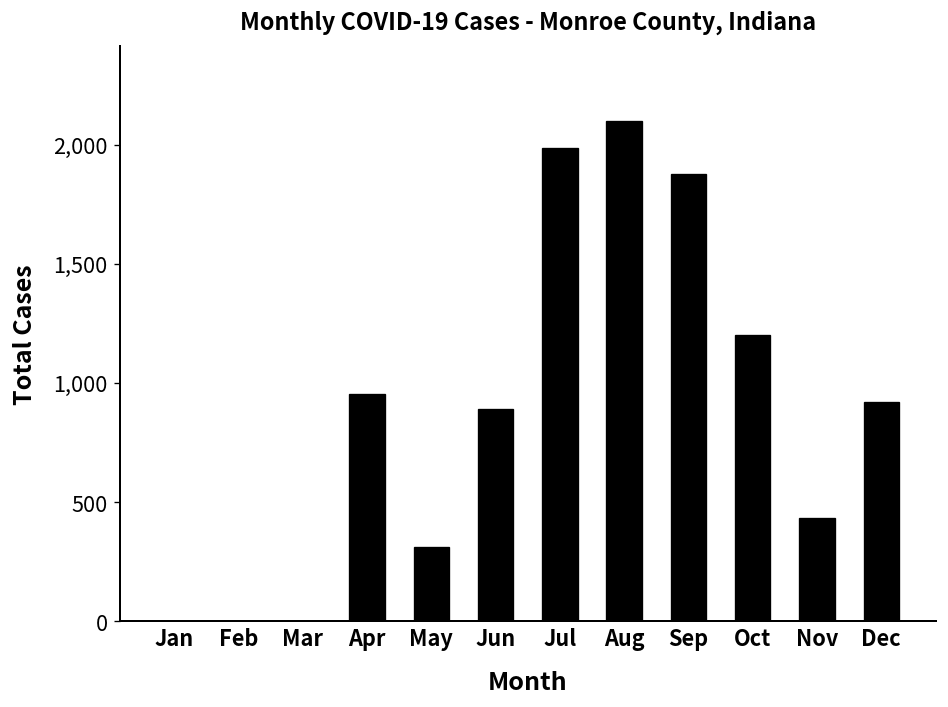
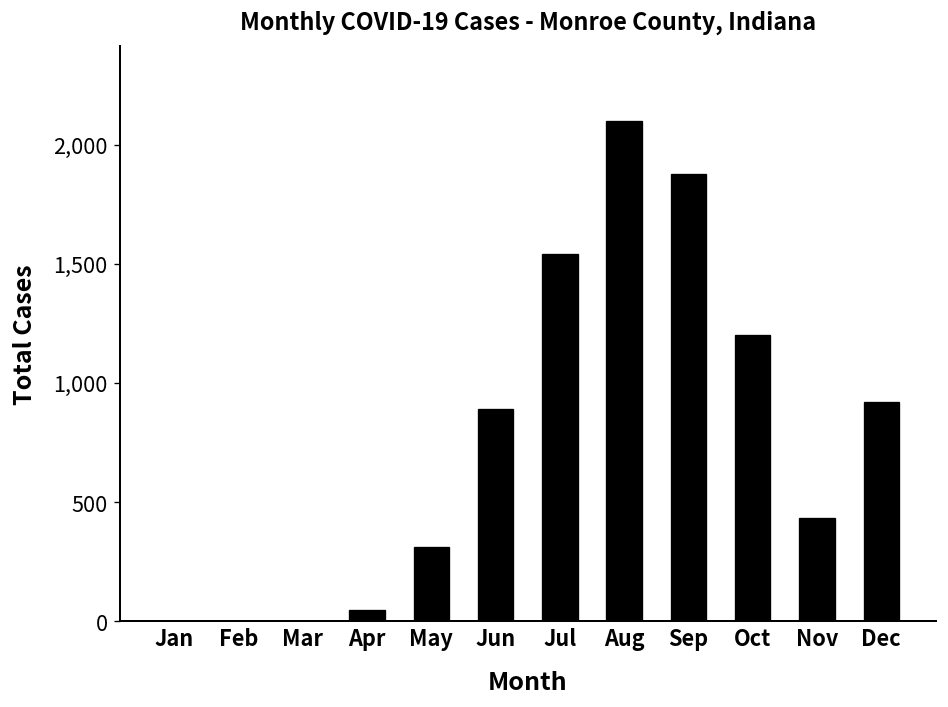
Apr: 950 -> 50
Jul: 1,980 -> 1,540
